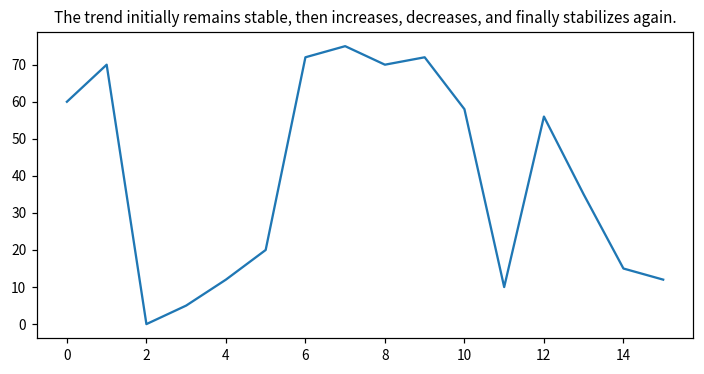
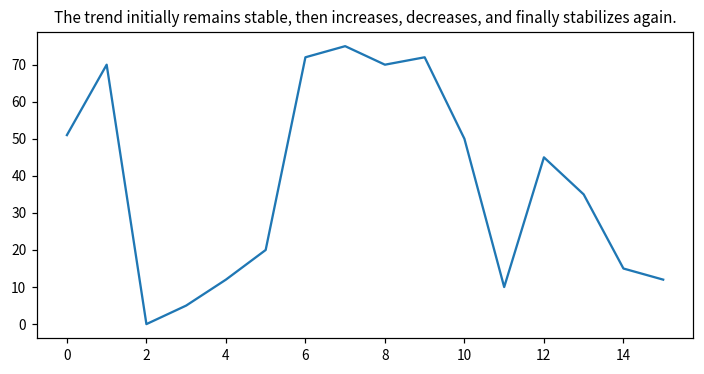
0: 60 -> 51
10: 58 -> 50
12: 56 -> 45
